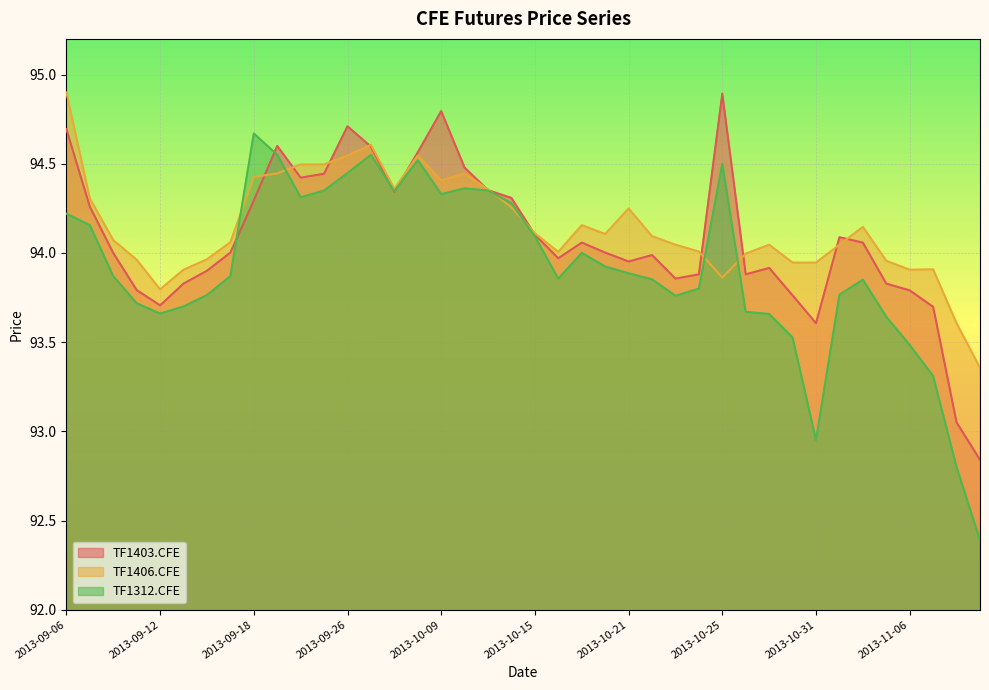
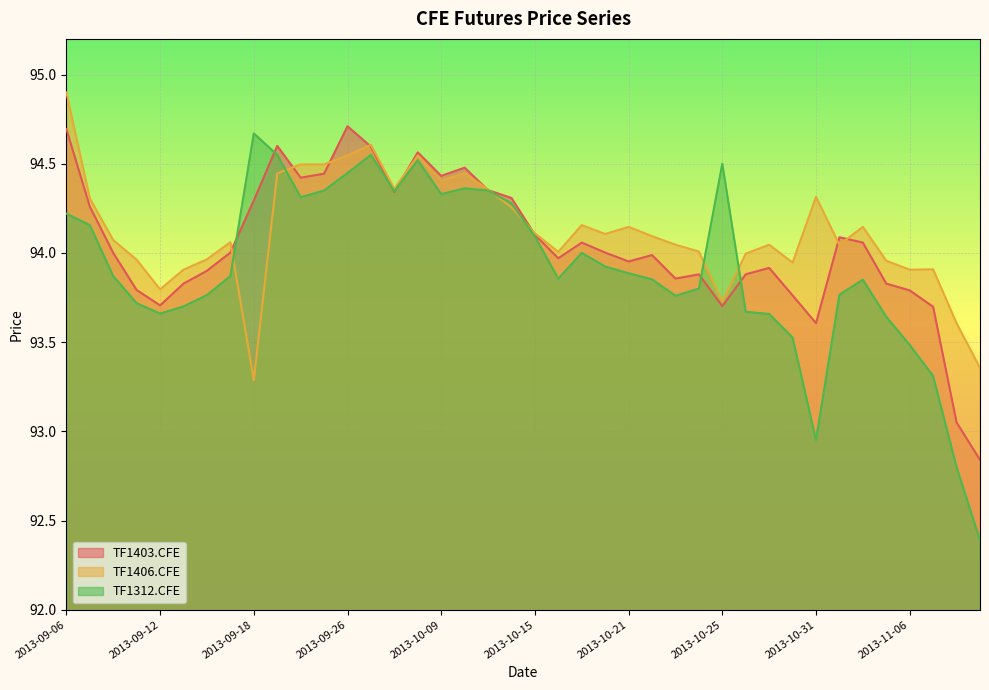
TF1406.CFE, 2013-09-18: 94.43 -> 93.29
TF1403.CFE, 2013-10-09: 94.80 -> 94.43
TF1406.CFE, 2013-10-21: 94.25 -> 94.15
TF1403.CFE, 2013-10-25: 94.89 -> 93.70
TF1406.CFE, 2013-10-25: 93.86 -> 93.73
TF1406.CFE, 2013-10-31: 93.95 -> 94.31
